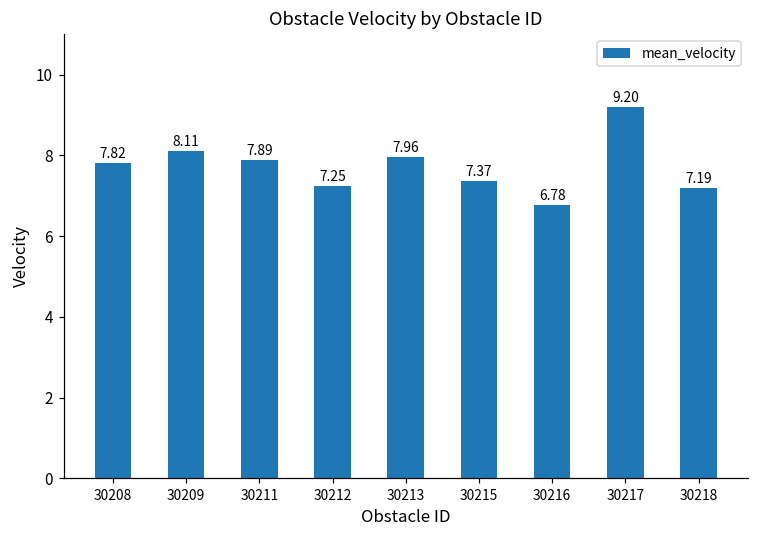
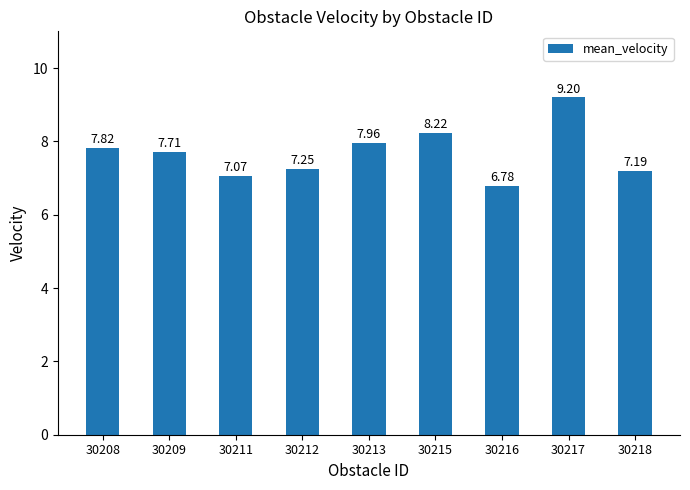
30209: 8.11 -> 7.71
30211: 7.89 -> 7.07
30215: 7.37 -> 8.22
